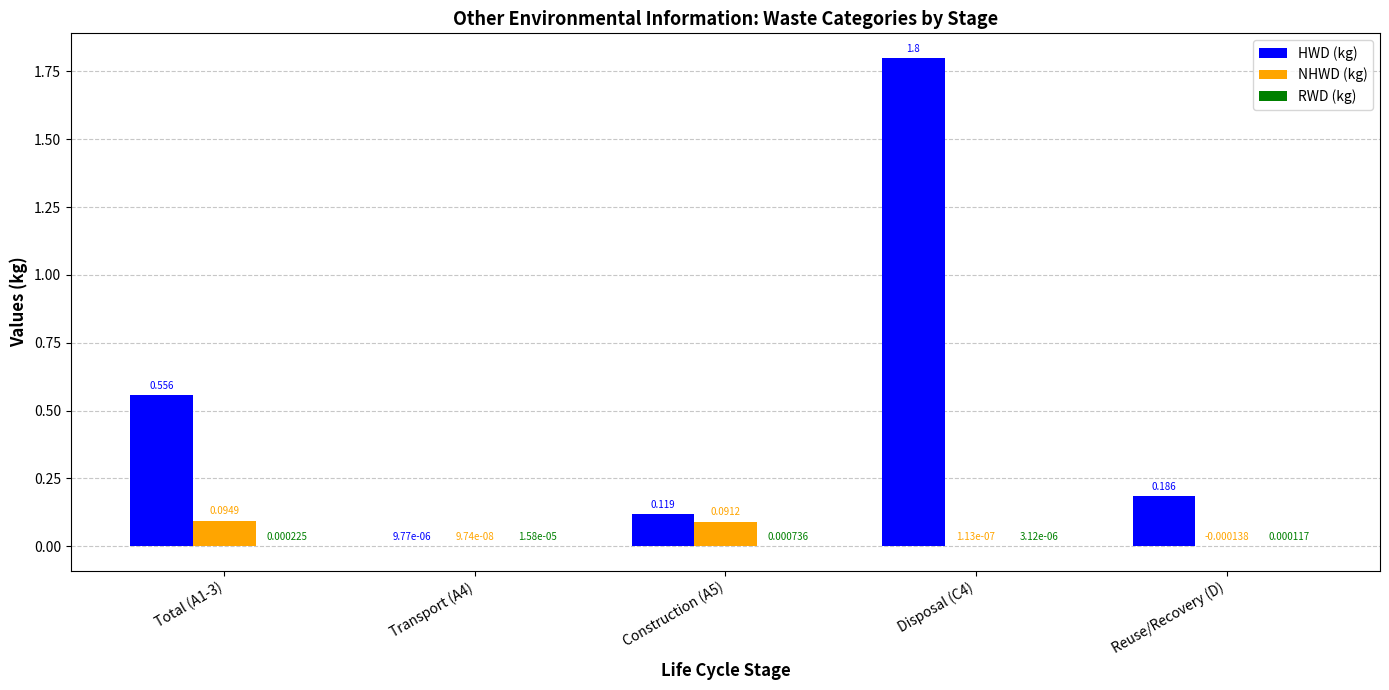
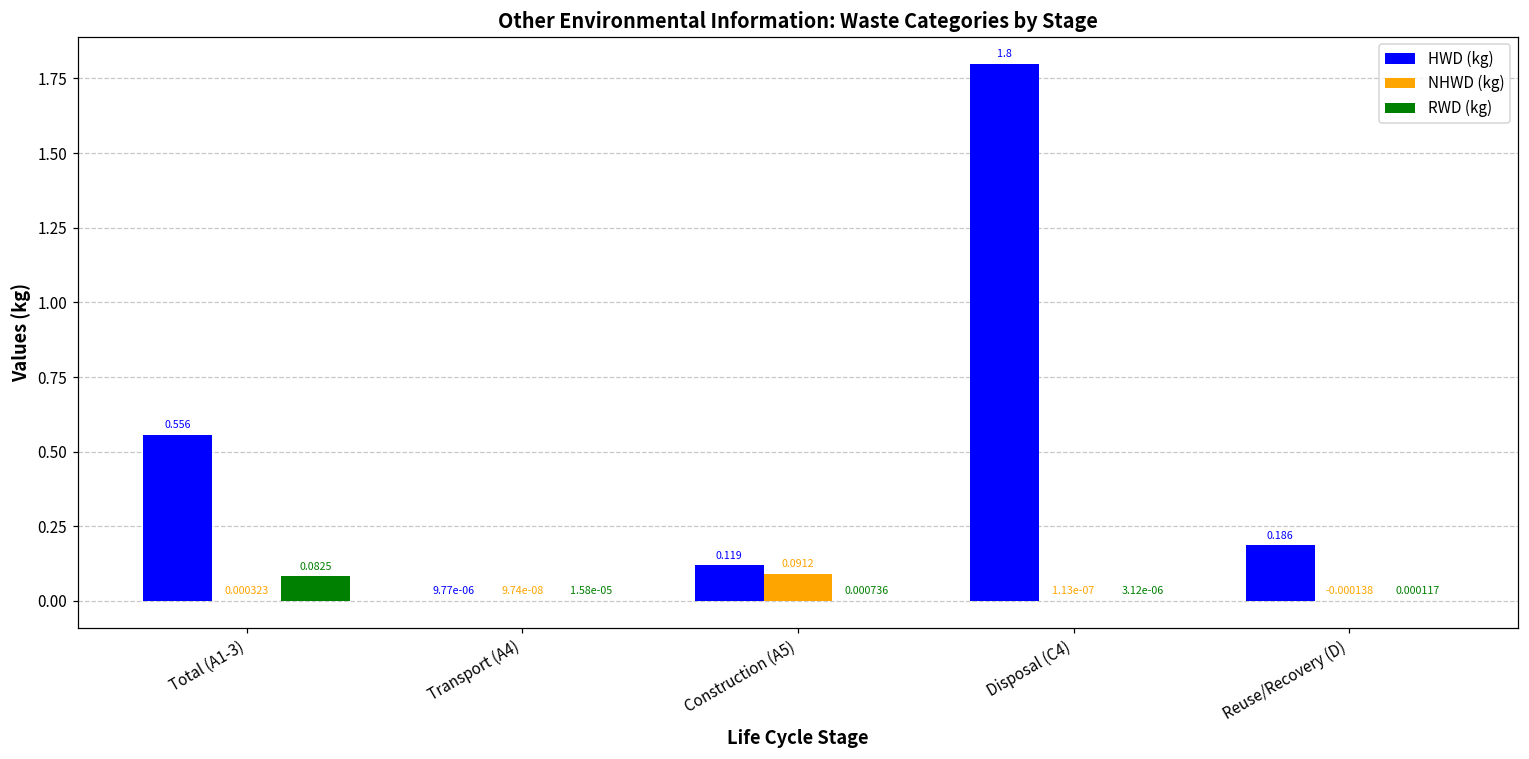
NHWD (kg), Total (A1-3): 0.0949 -> 0.000323
RWD (kg), Total (A1-3): 0.000225 -> 0.0825
